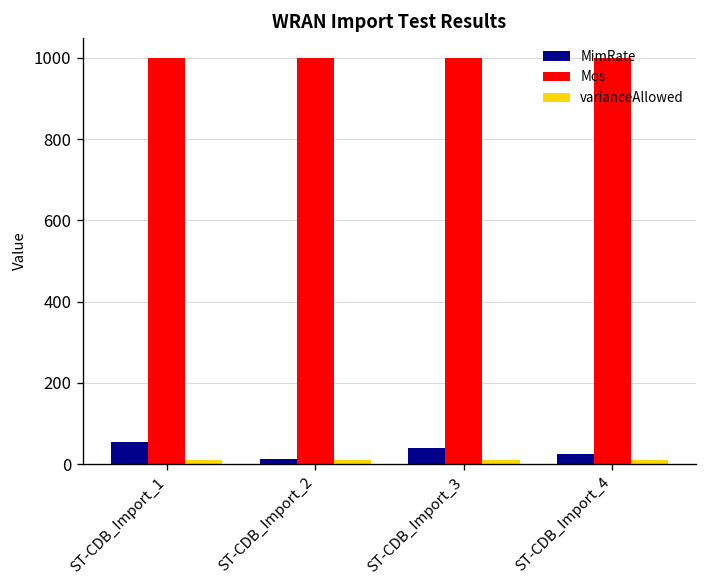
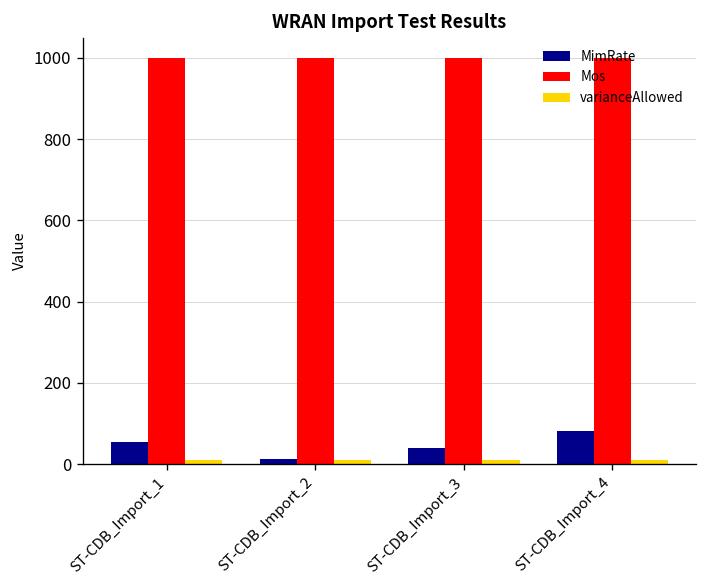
MimRate, ST-CDB_Import_4: 20 -> 80
